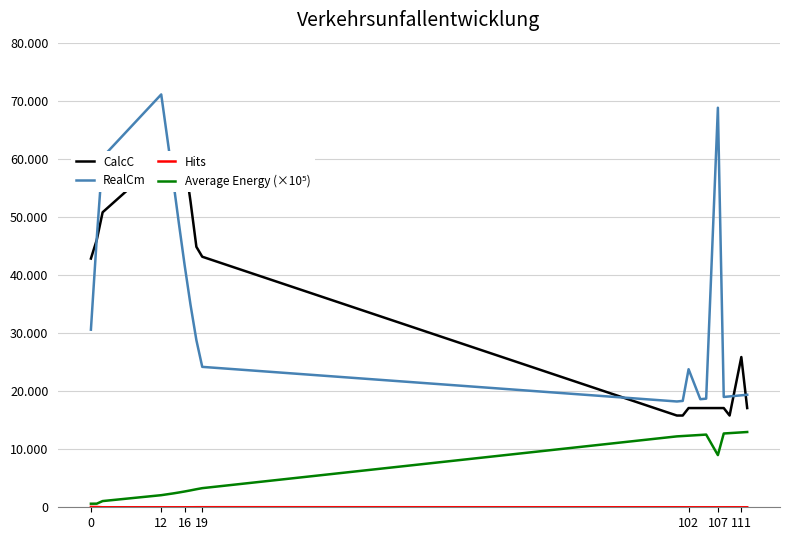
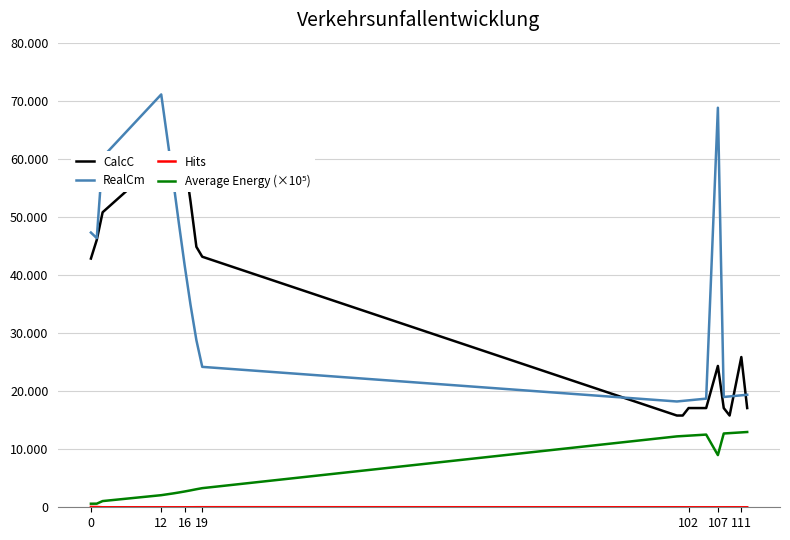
RealCm, 0: 31 -> 47
RealCm, 102: 24 -> 18
CalcC, 107: 17 -> 24
